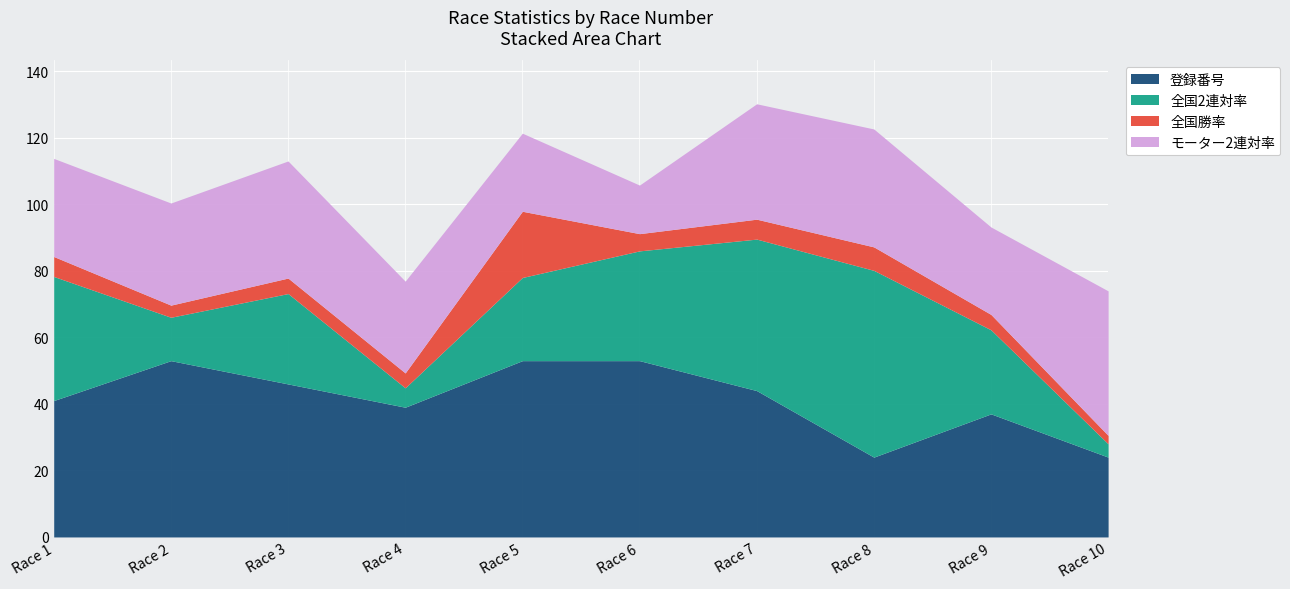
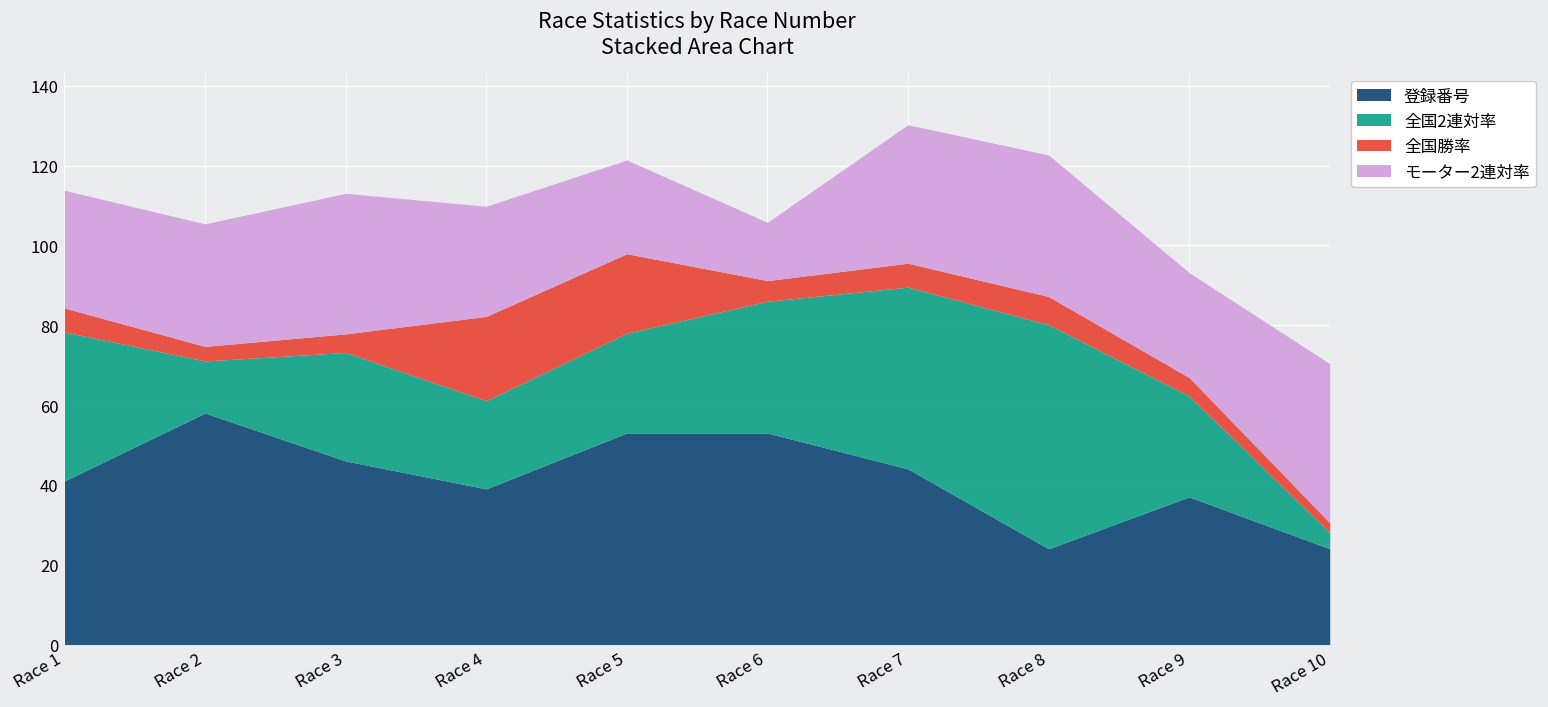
登録番号, Race 2: 53 -> 58
全国2連対率, Race 4: 6 -> 22
全国勝率, Race 4: 4 -> 21
モーター2連対率, Race 10: 43 -> 40
